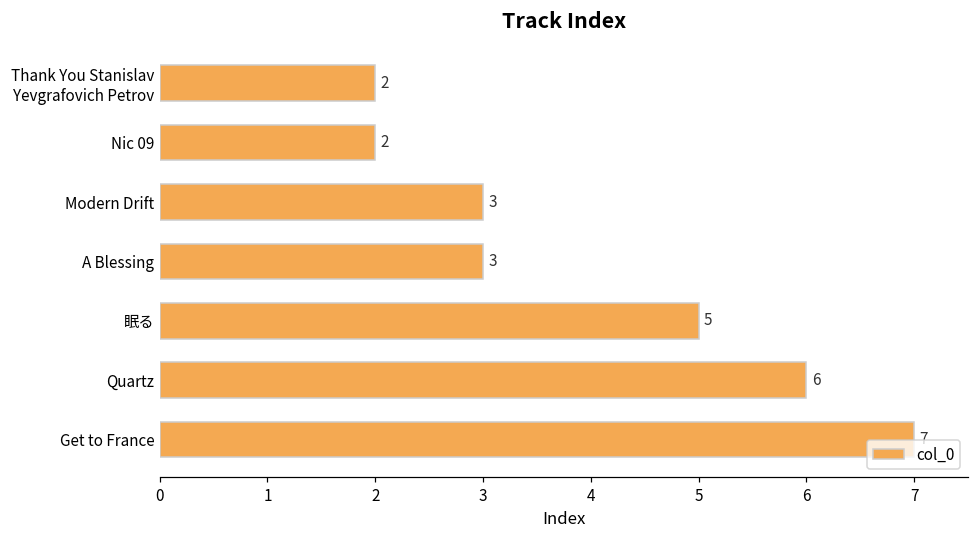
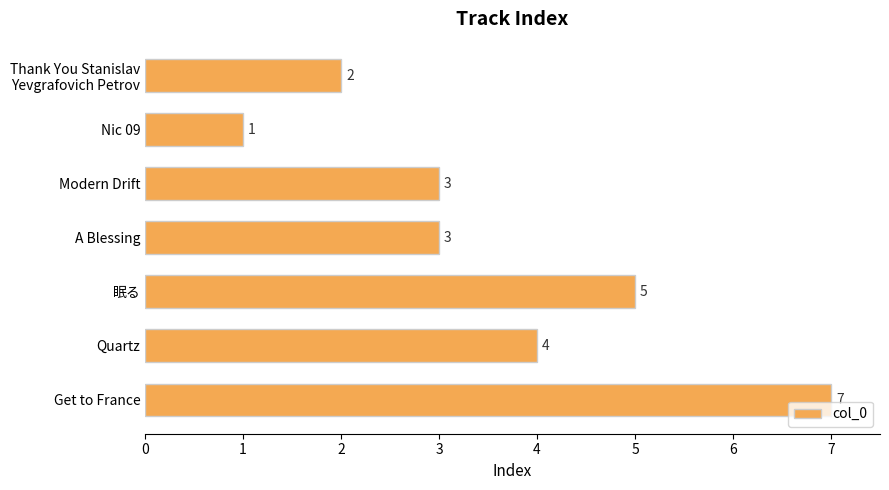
Nic 09: 2 -> 1
Quartz: 6 -> 4
